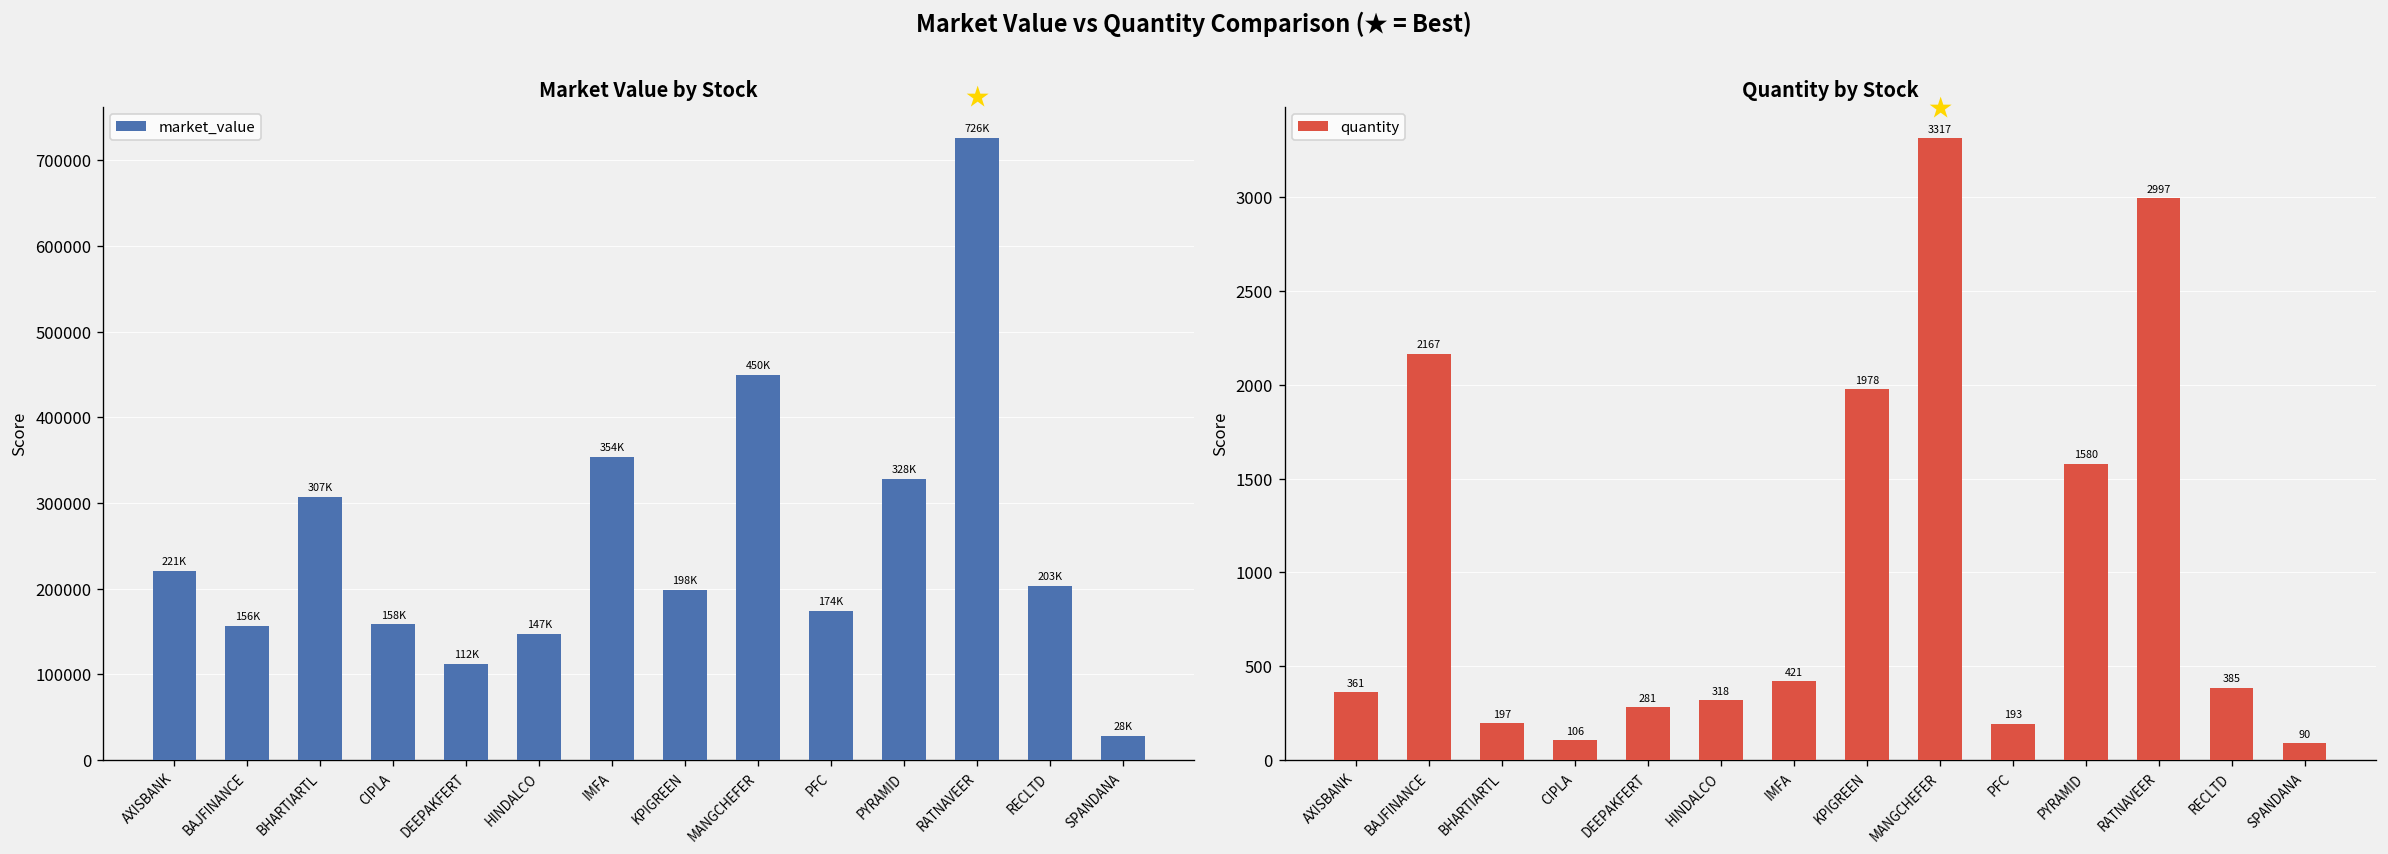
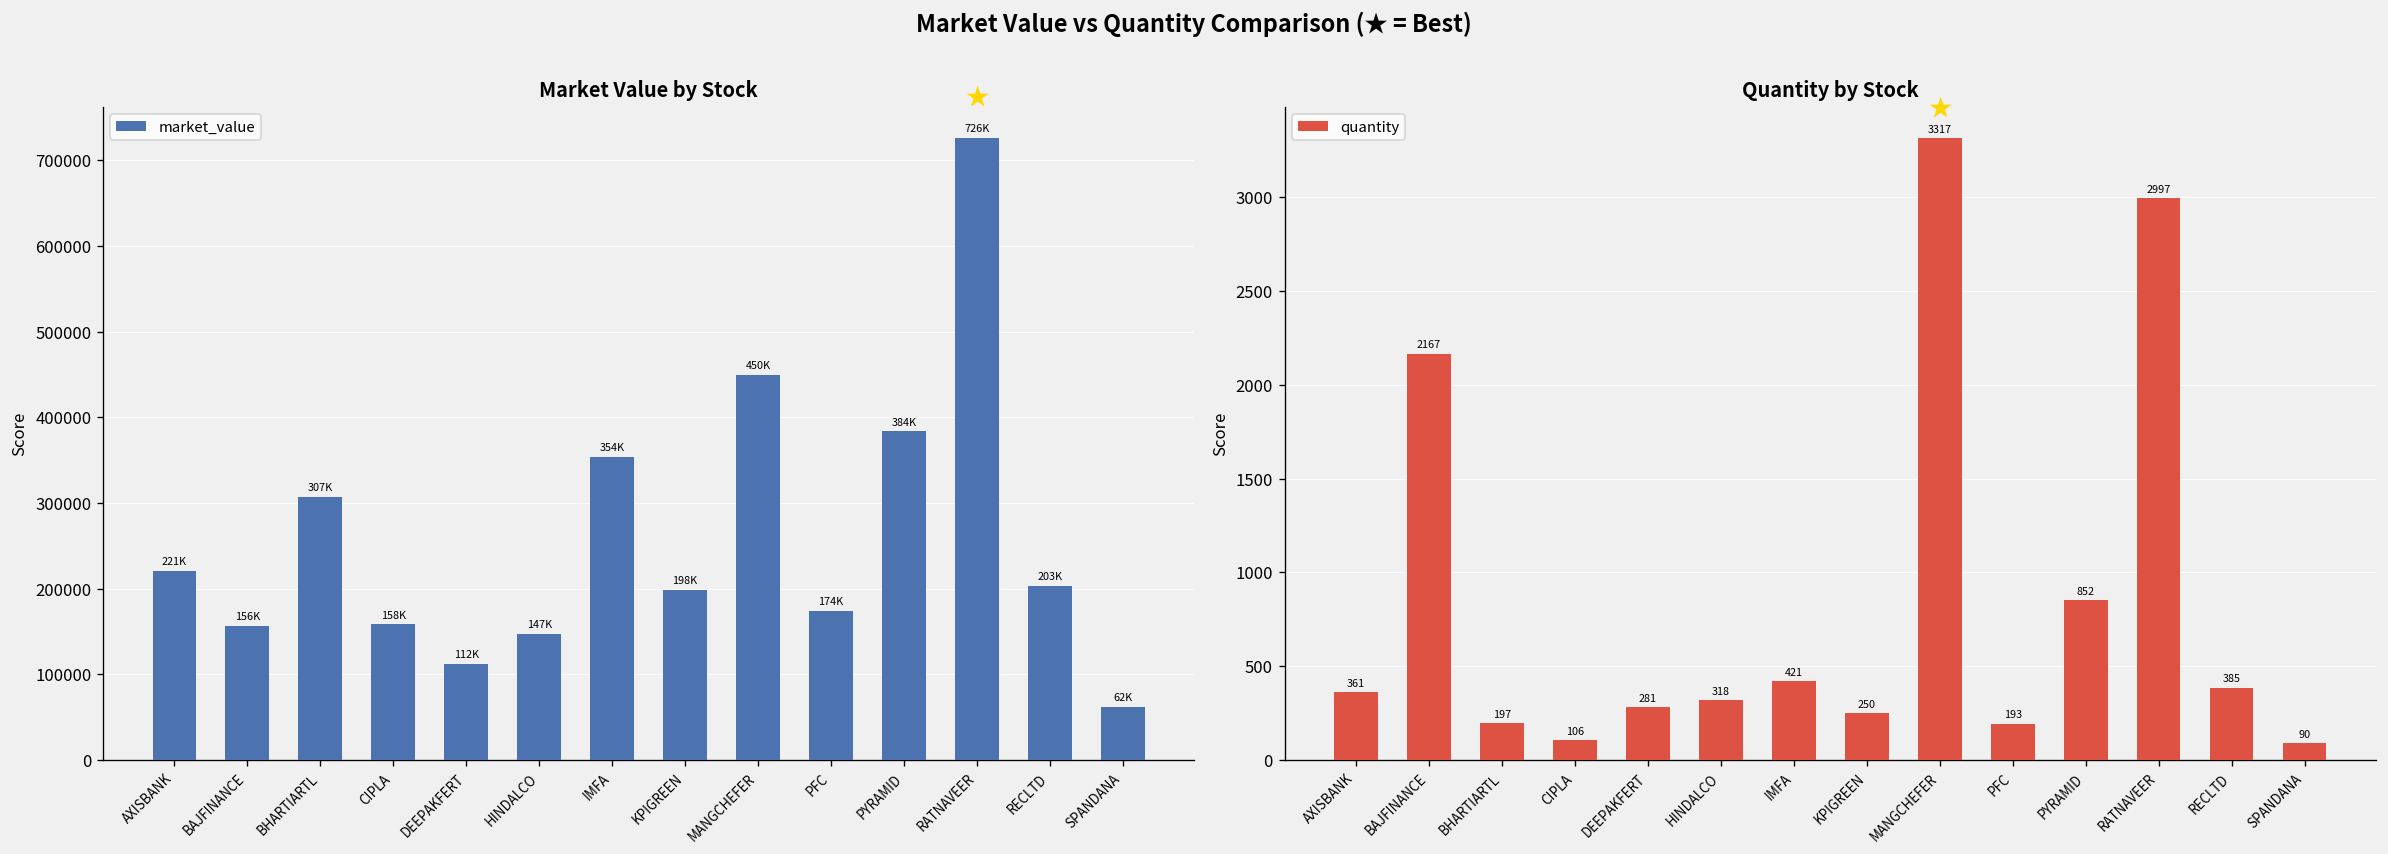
Market Value by Stock, PYRAMID: 328K -> 384K
Market Value by Stock, SPANDANA: 28K -> 62K
Quantity by Stock, KPIGREEN: 1978 -> 250
Quantity by Stock, PYRAMID: 1580 -> 852
